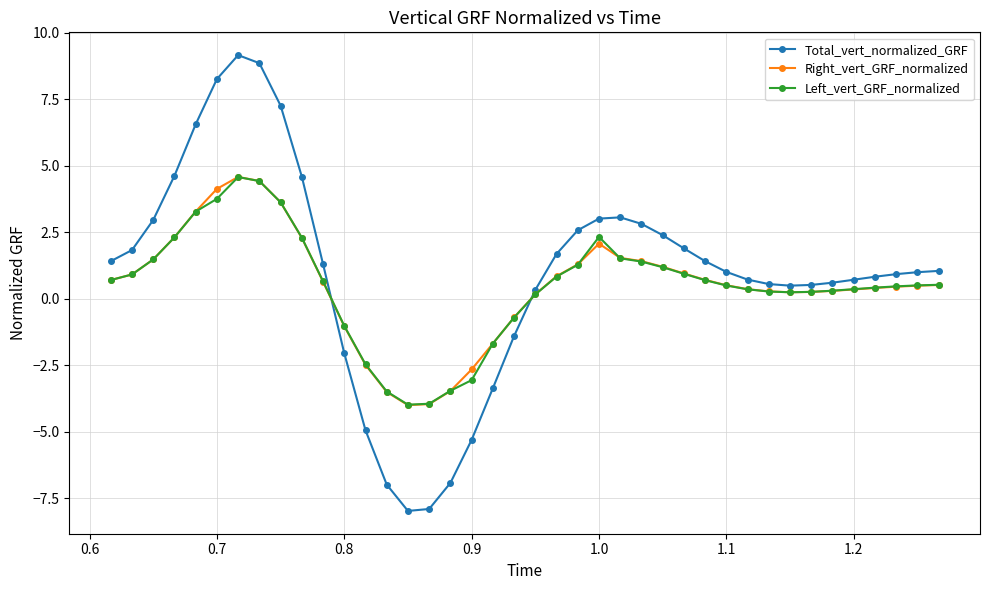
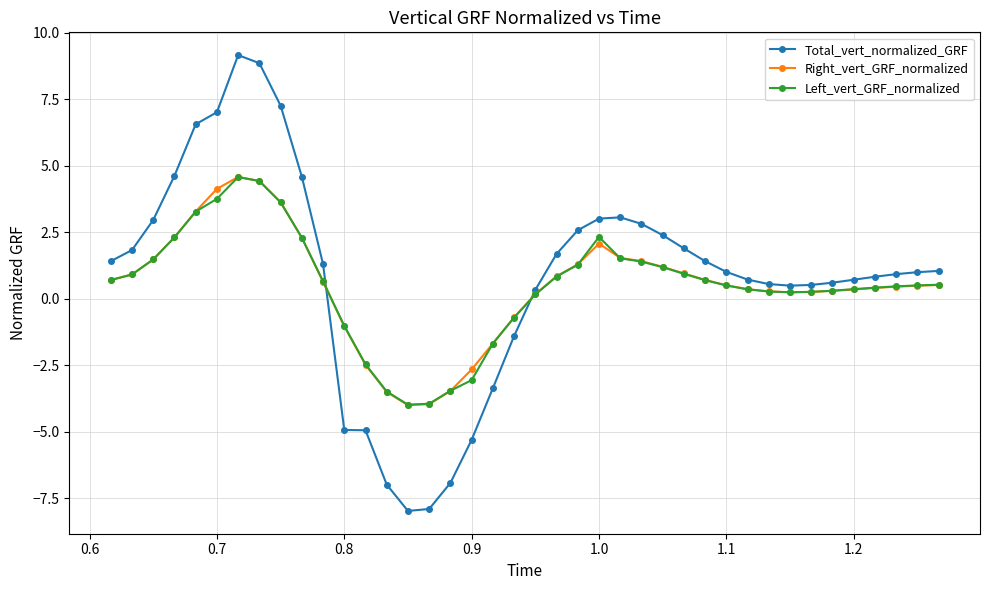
Total_vert_normalized_GRF, 0.7: 8.3 -> 7.0
Total_vert_normalized_GRF, 0.8: -2.0 -> -4.9
